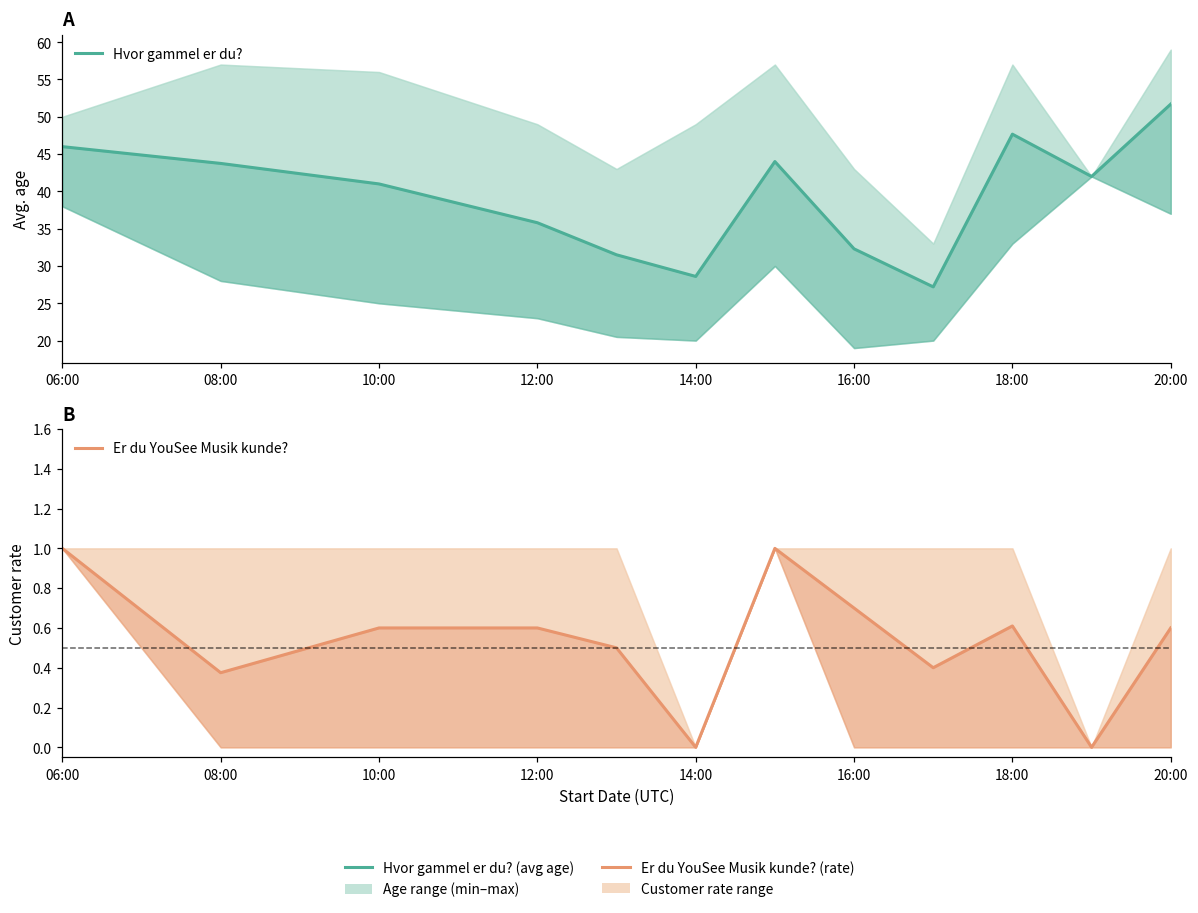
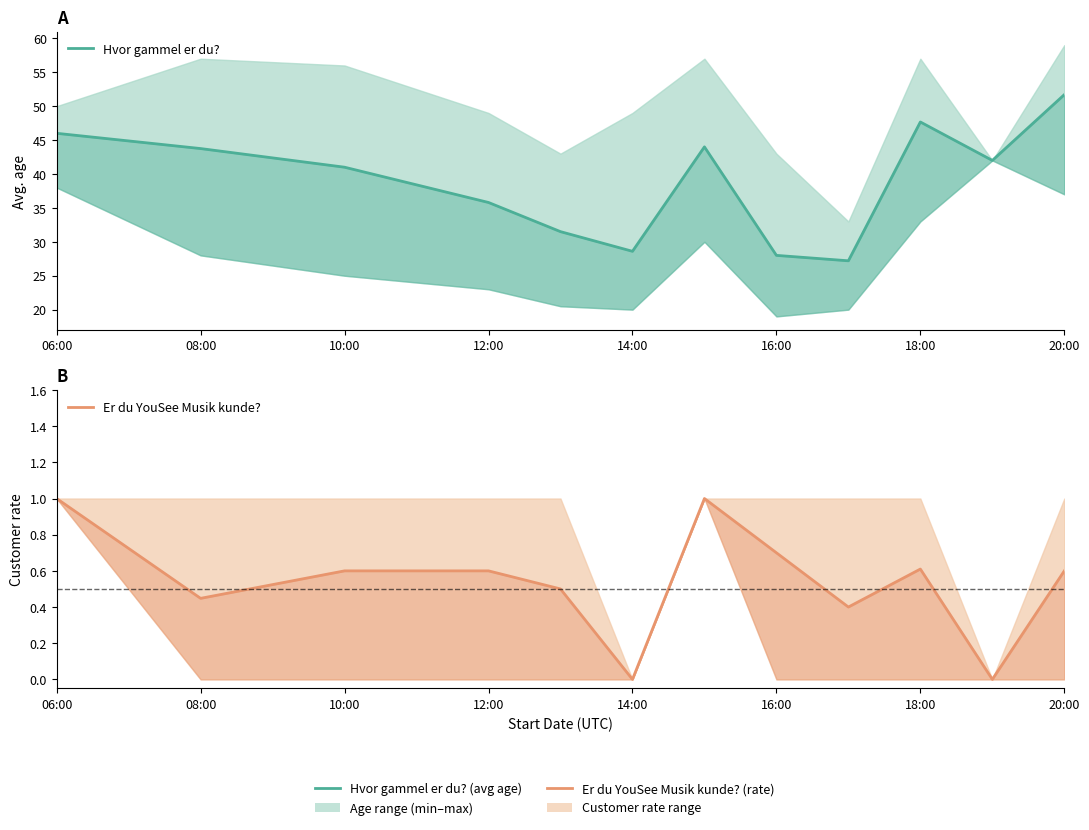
A, Hvor gammel er du?, 16:00: 32 -> 28
B, Er du YouSee Musik kunde?, 08:00: 0.38 -> 0.45
